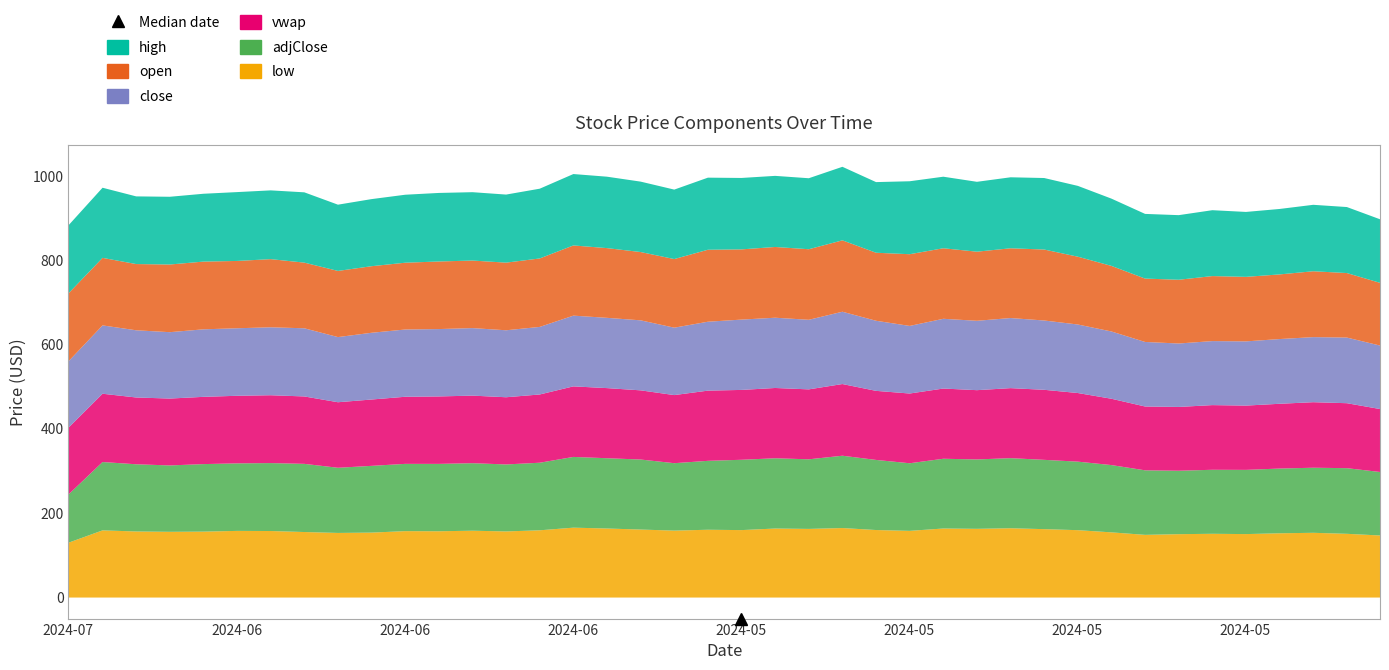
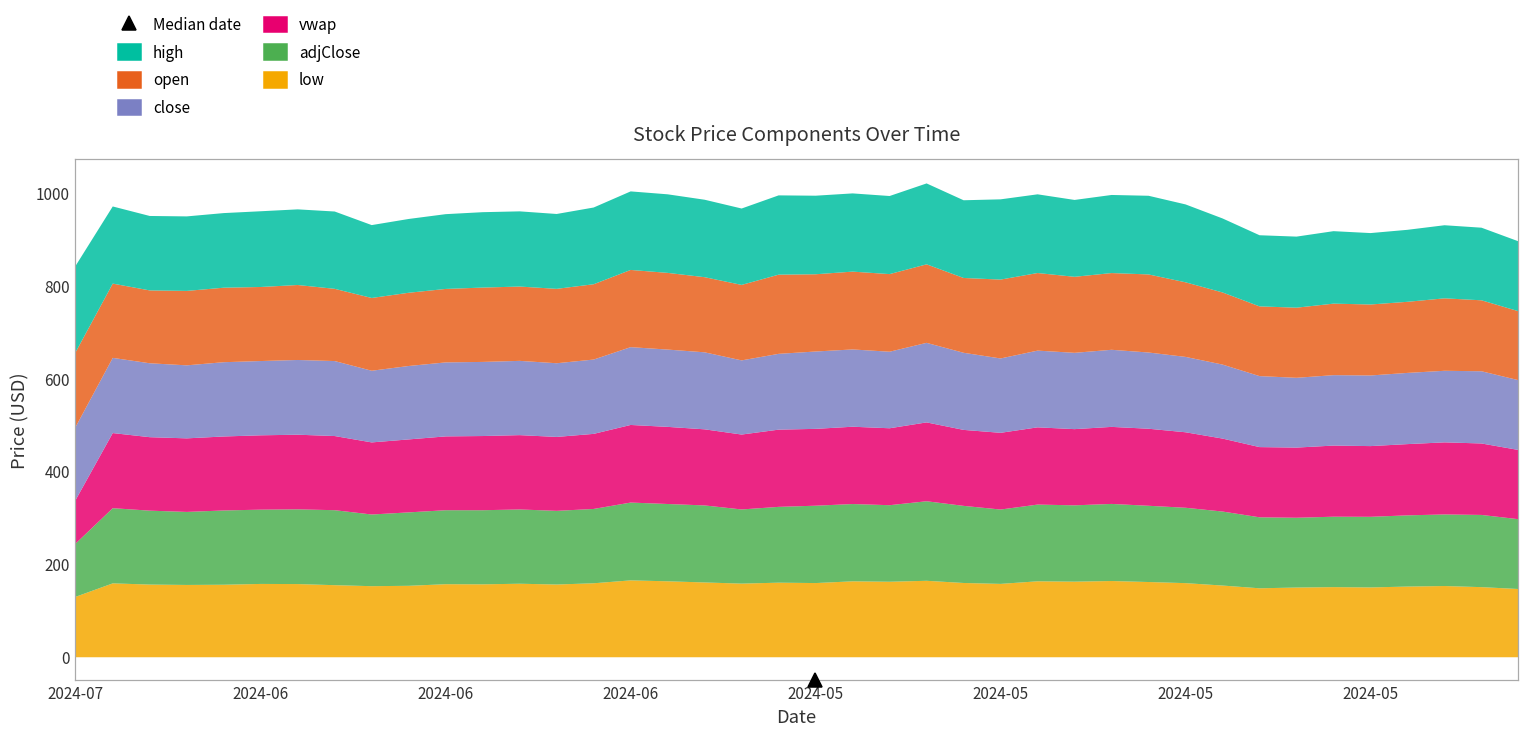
vwap, 2024-07: 160 -> 90
high, 2024-07: 160 -> 190
